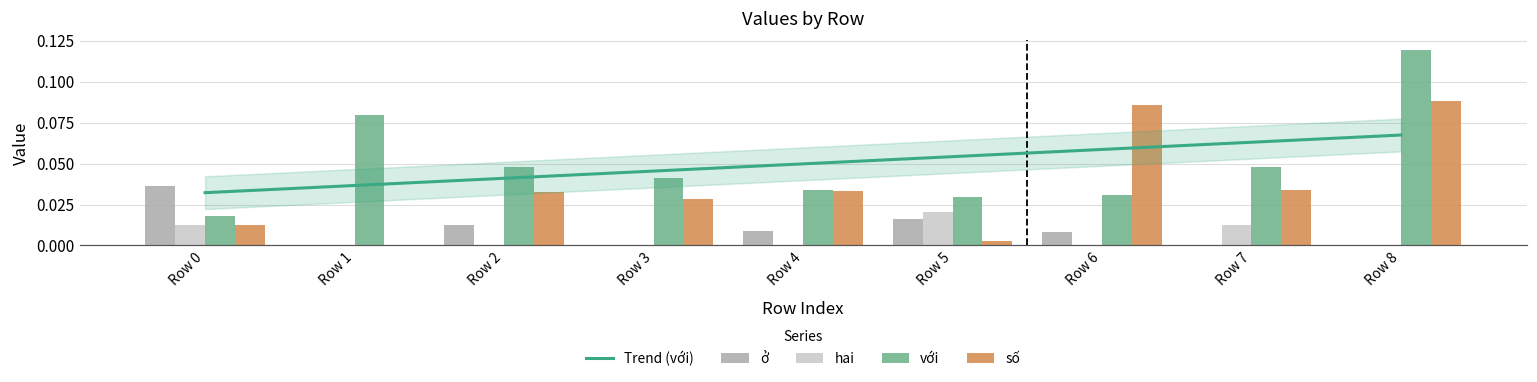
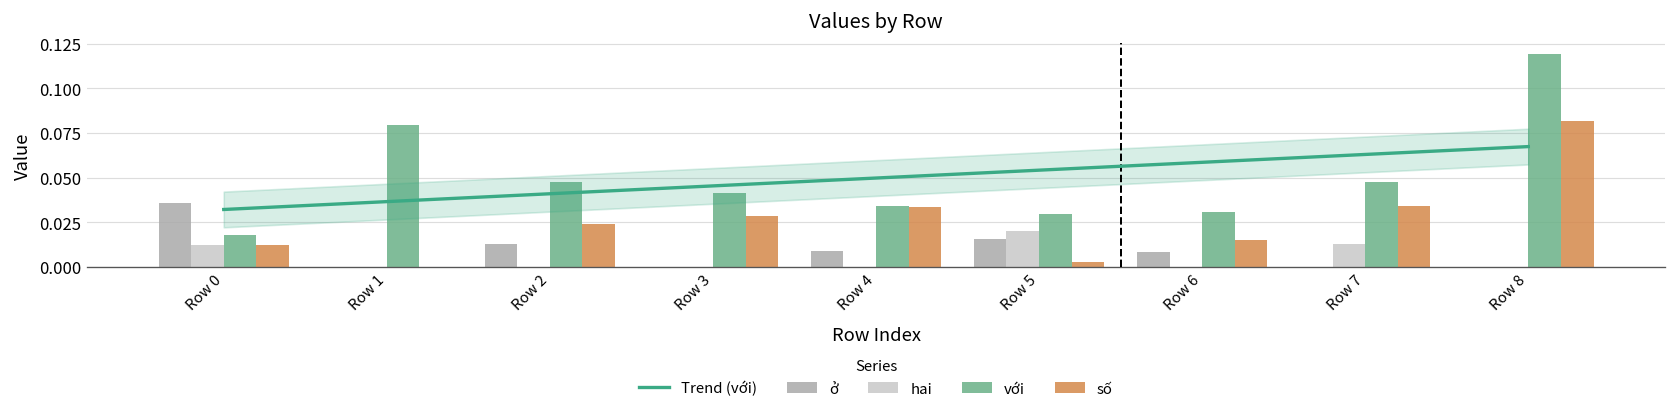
số, Row 2: 0.033 -> 0.024
số, Row 6: 0.086 -> 0.015
số, Row 8: 0.088 -> 0.082
